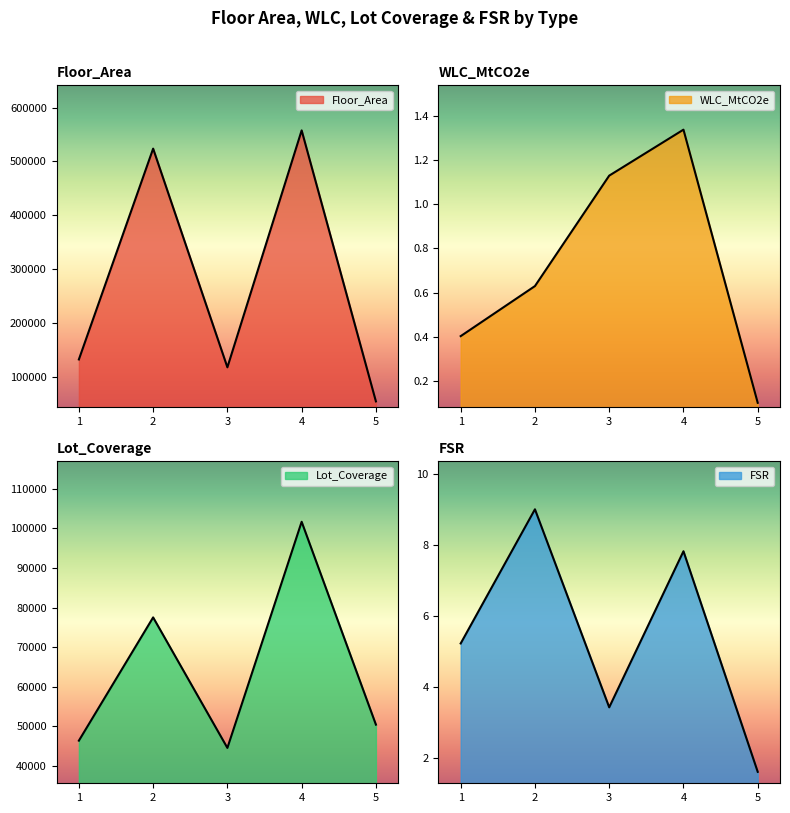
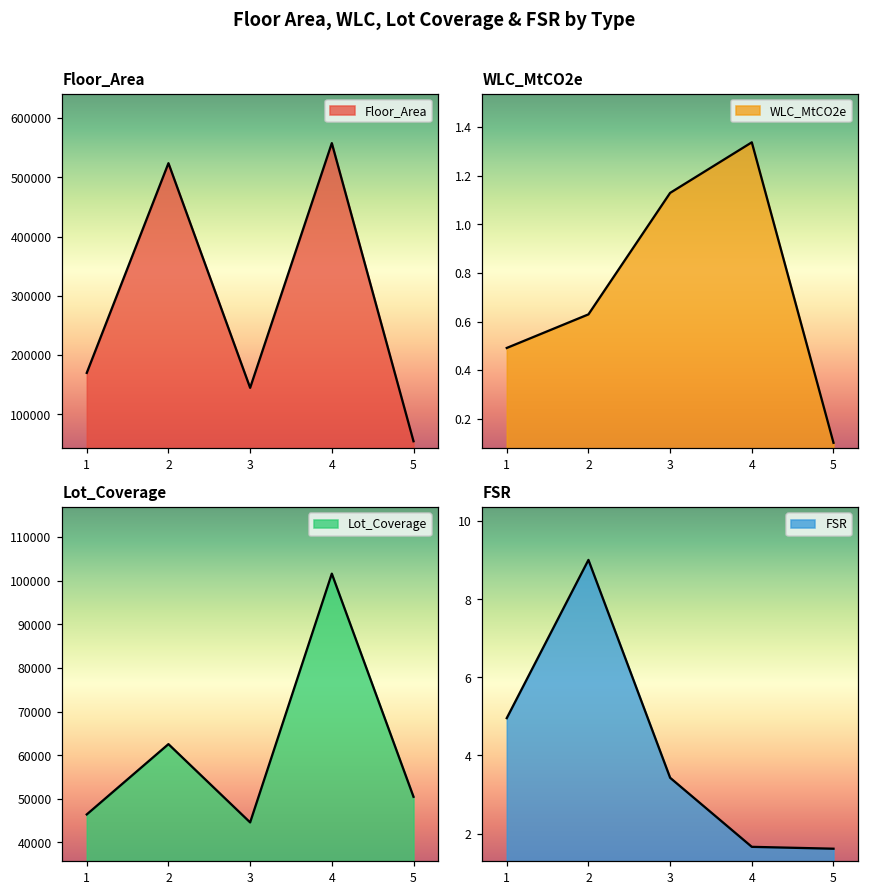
Floor_Area, 1: 130000 -> 170000
Floor_Area, 3: 120000 -> 140000
WLC_MtCO2e, 1: 0.40 -> 0.49
Lot_Coverage, 2: 78000 -> 63000
FSR, 1: 5.2 -> 5.0
FSR, 4: 7.8 -> 1.7
